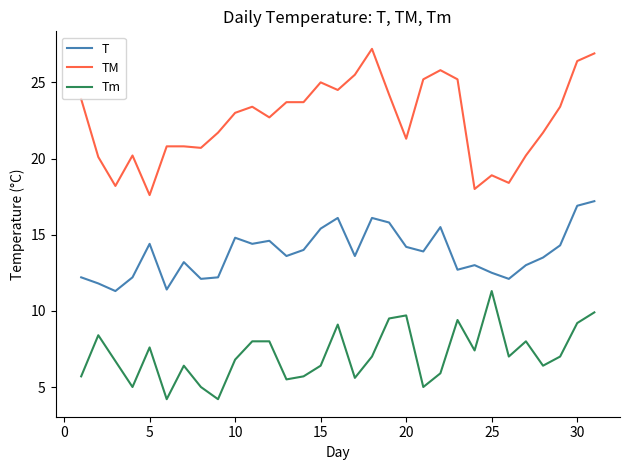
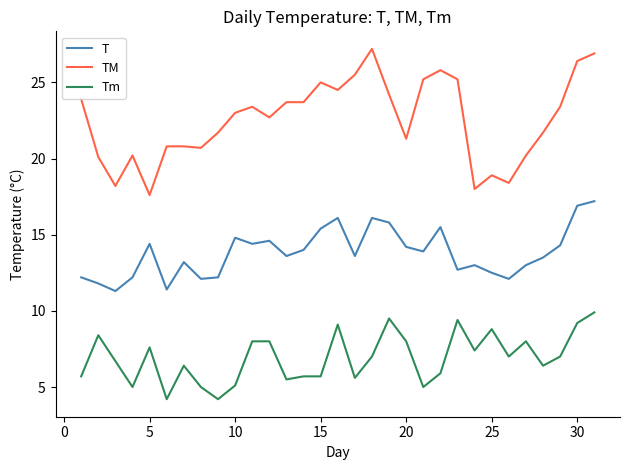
Tm, 10: 6.8 -> 5.1
Tm, 15: 6.4 -> 5.7
Tm, 20: 9.7 -> 8.0
Tm, 25: 11.3 -> 8.8
